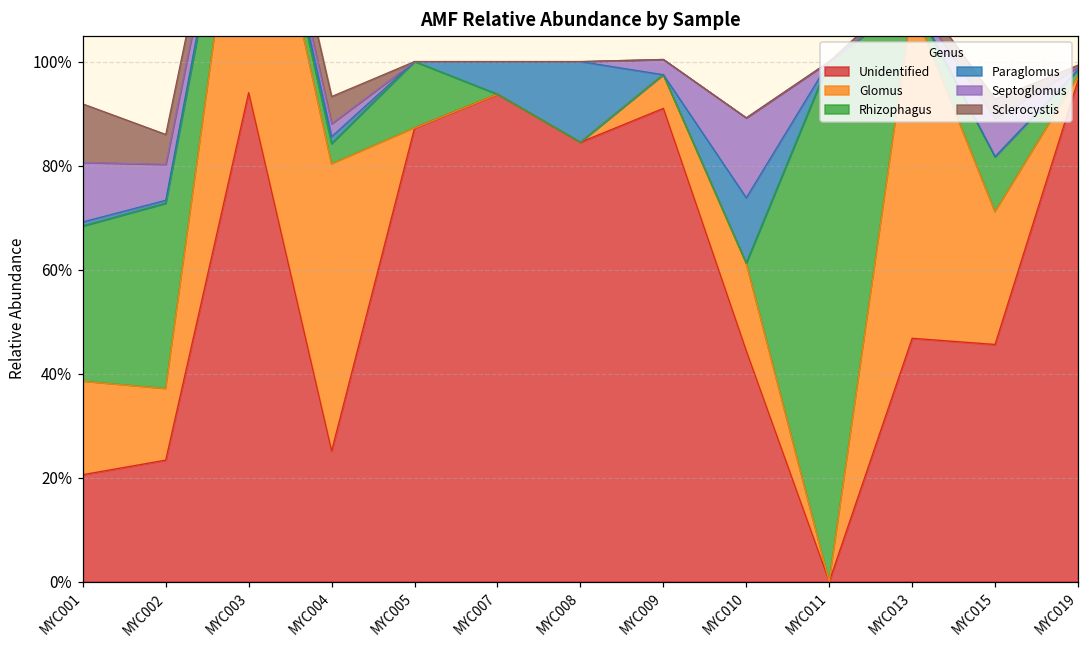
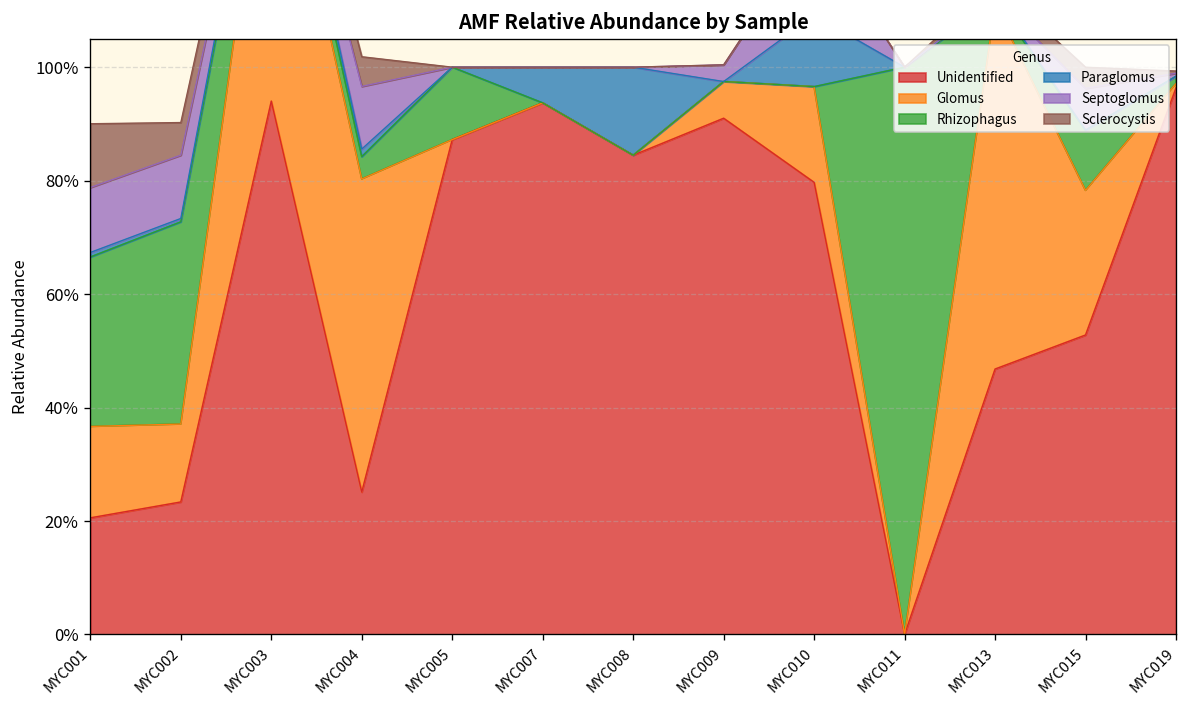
Glomus, MYC001: 18% -> 16%
Septoglomus, MYC002: 7% -> 11%
Septoglomus, MYC004: 2% -> 11%
Unidentified, MYC010: 44% -> 80%
Unidentified, MYC015: 46% -> 53%
